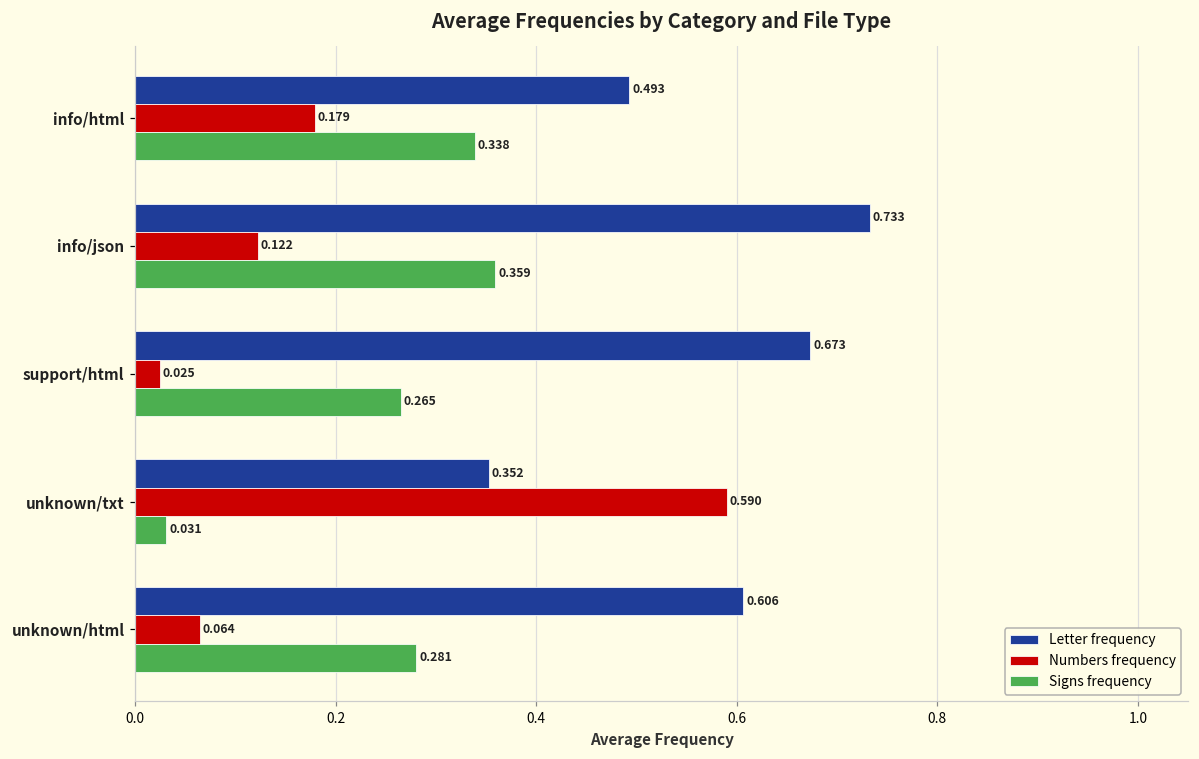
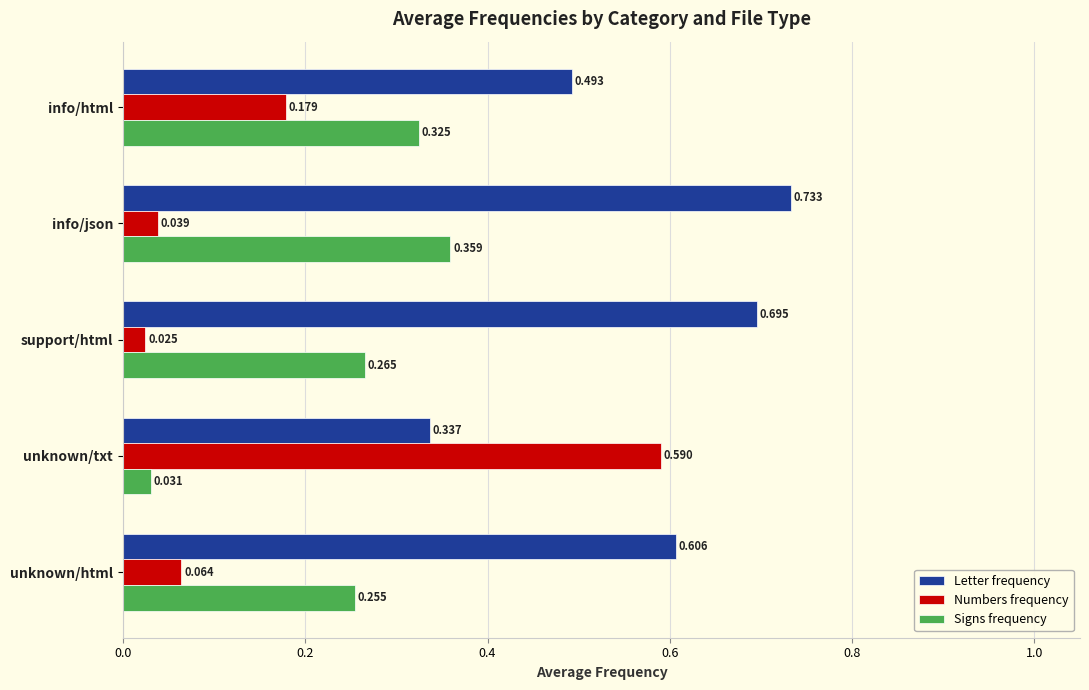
Signs frequency, info/html: 0.338 -> 0.325
Numbers frequency, info/json: 0.122 -> 0.039
Letter frequency, support/html: 0.673 -> 0.695
Letter frequency, unknown/txt: 0.352 -> 0.337
Signs frequency, unknown/html: 0.281 -> 0.255
